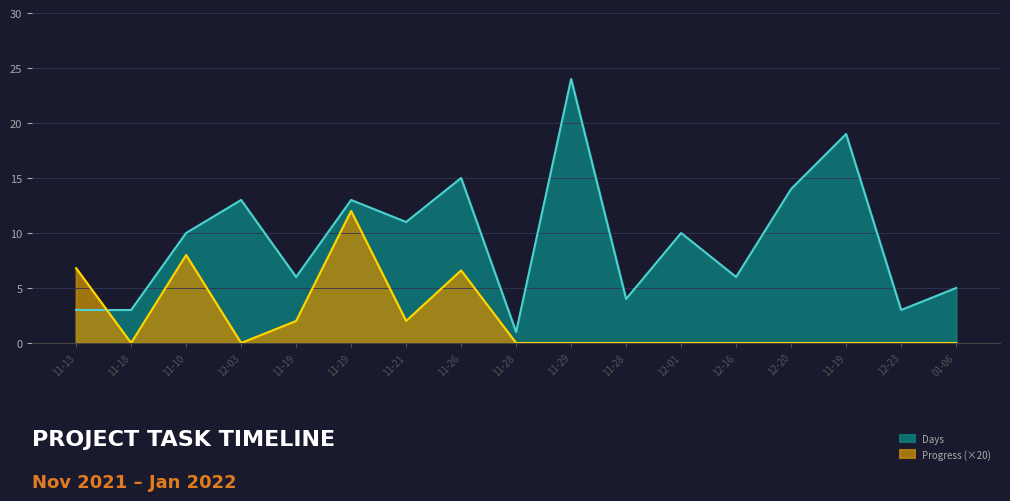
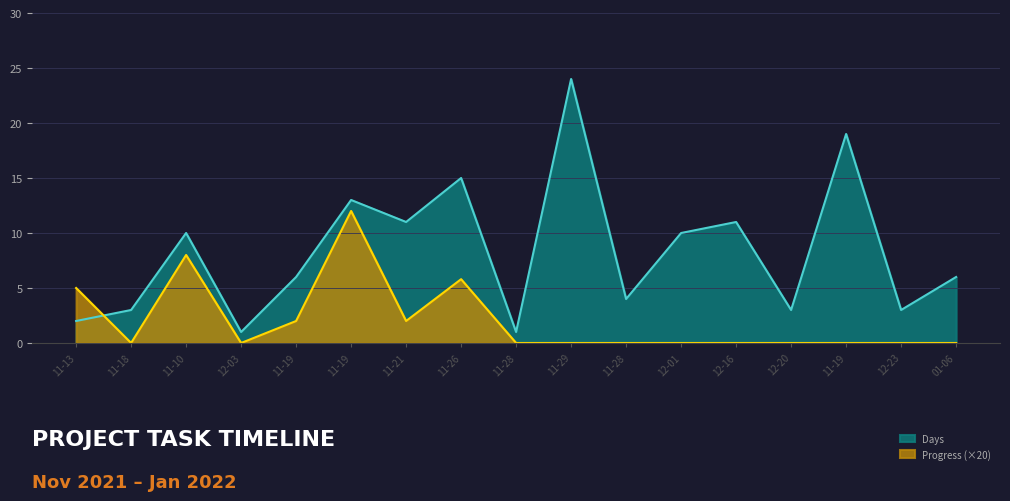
Days, 11-13: 3 -> 2
Progress (×20), 11-13: 6.8 -> 5.0
Days, 12-03: 13 -> 1
Progress (×20), 11-26: 6.6 -> 5.8
Days, 12-16: 6 -> 11
Days, 12-20: 14 -> 3
Days, 01-06: 5 -> 6
